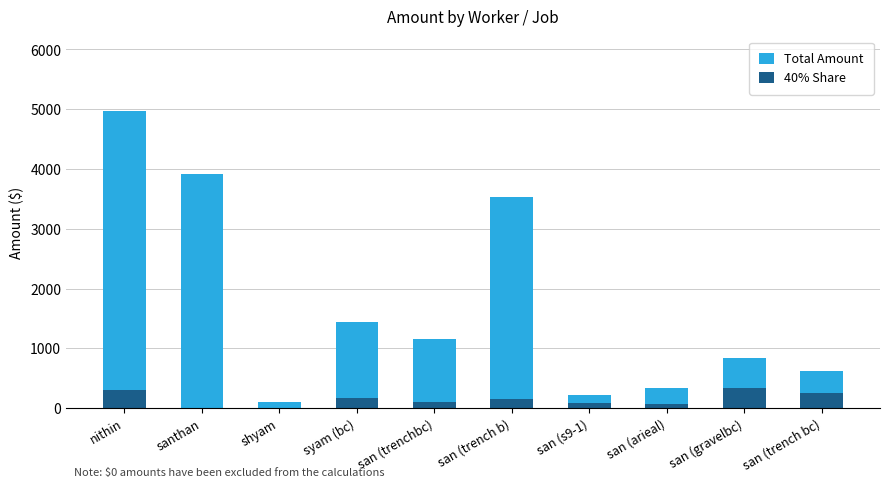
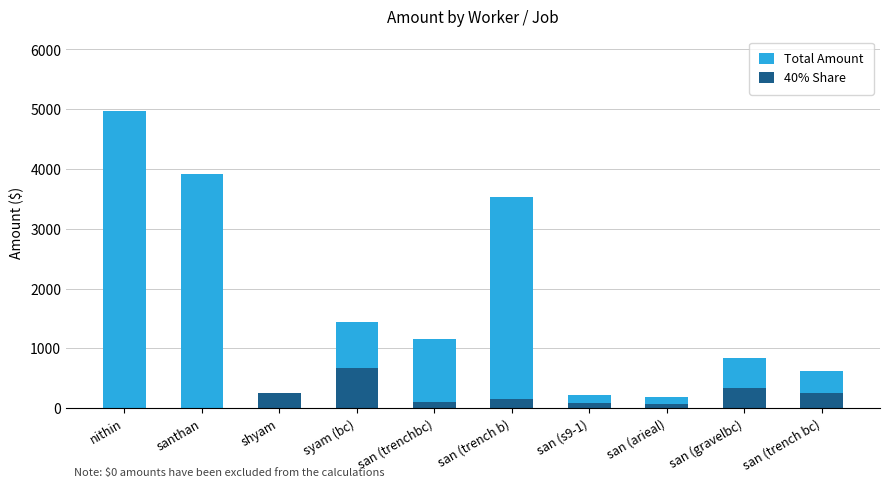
40% Share, nithin: 300 -> 0
40% Share, shyam: 0 -> 300
40% Share, syam (bc): 200 -> 700
Total Amount, san (arieal): 300 -> 200
